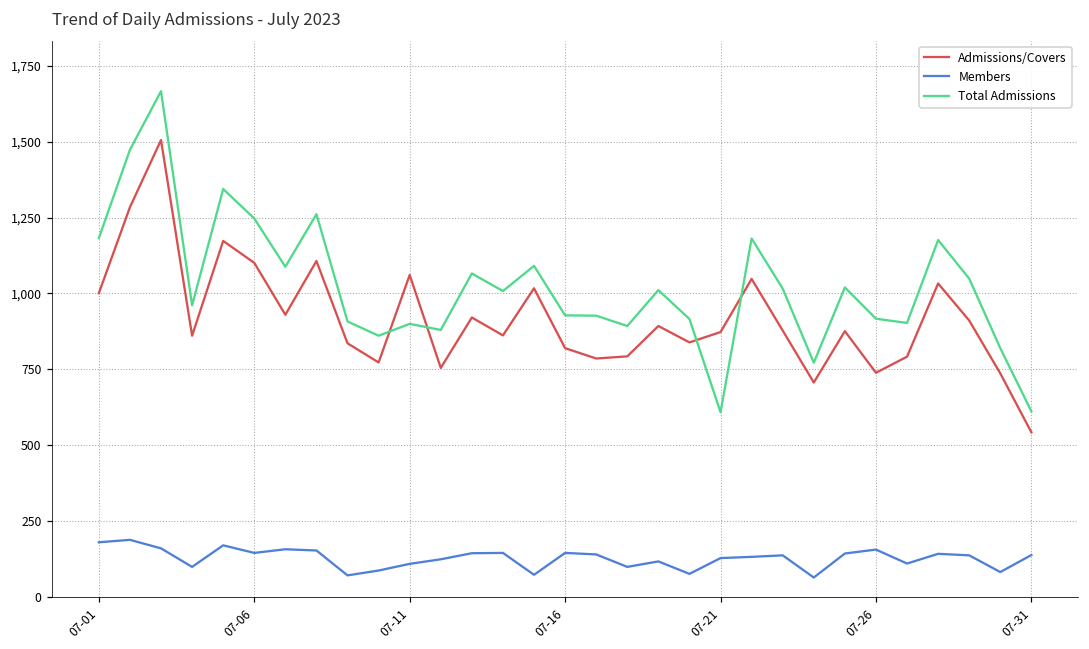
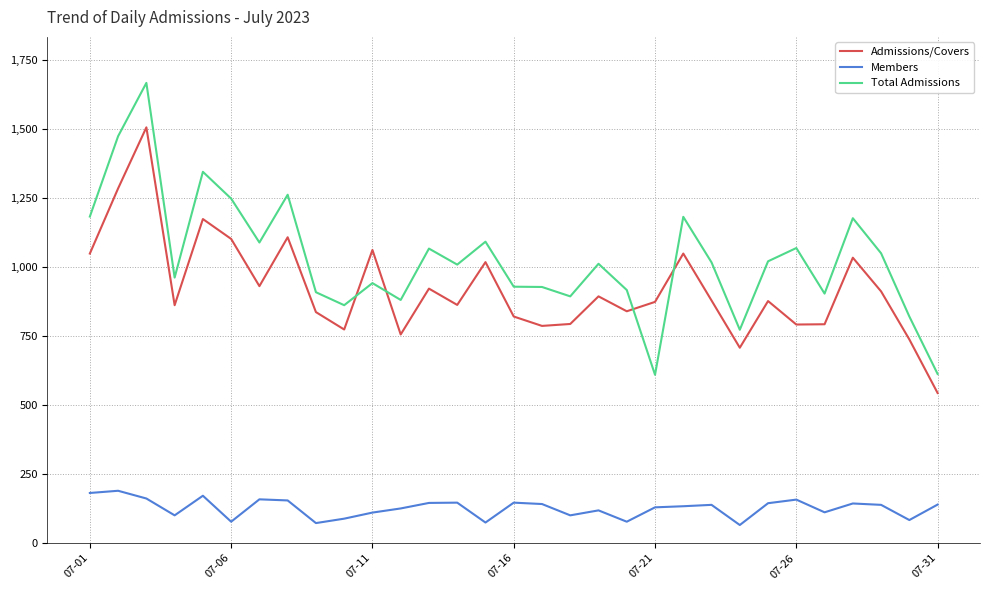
Admissions/Covers, 07-01: 1,000 -> 1,050
Members, 07-06: 150 -> 80
Total Admissions, 07-11: 900 -> 940
Admissions/Covers, 07-26: 740 -> 790
Total Admissions, 07-26: 920 -> 1,070
